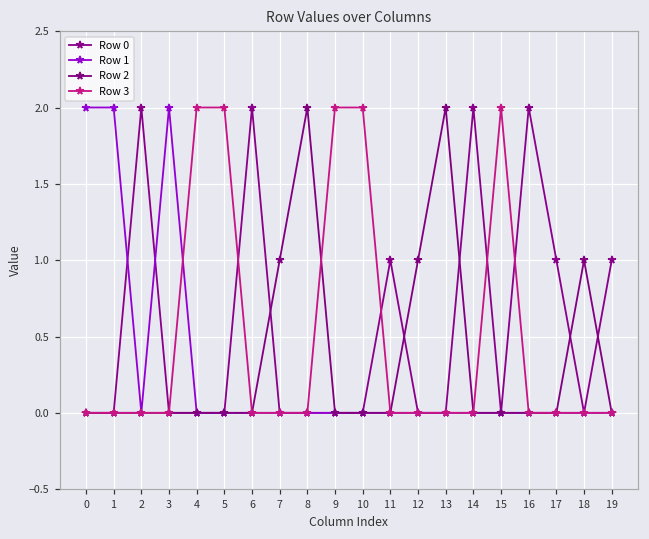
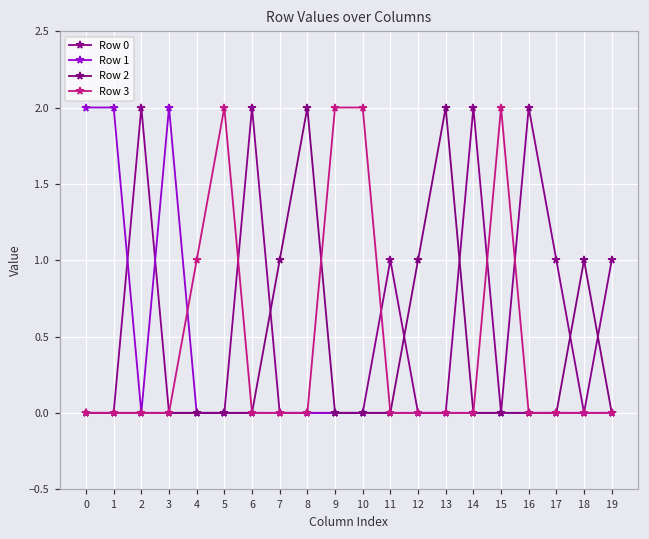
Row 3, 4: 2 -> 1
